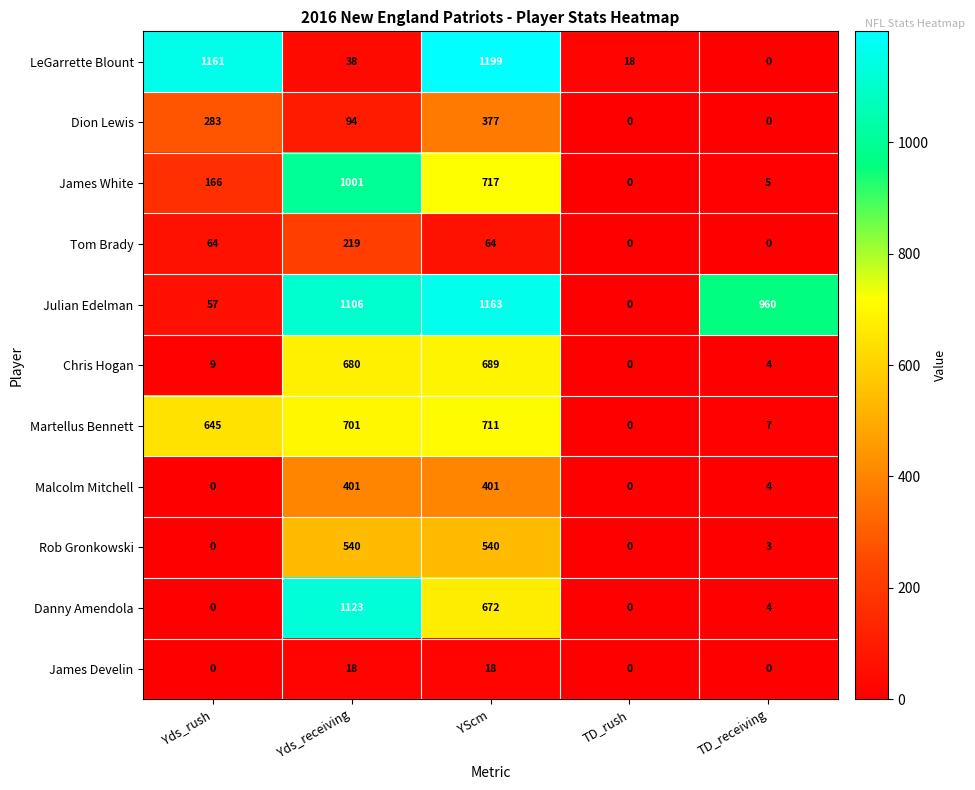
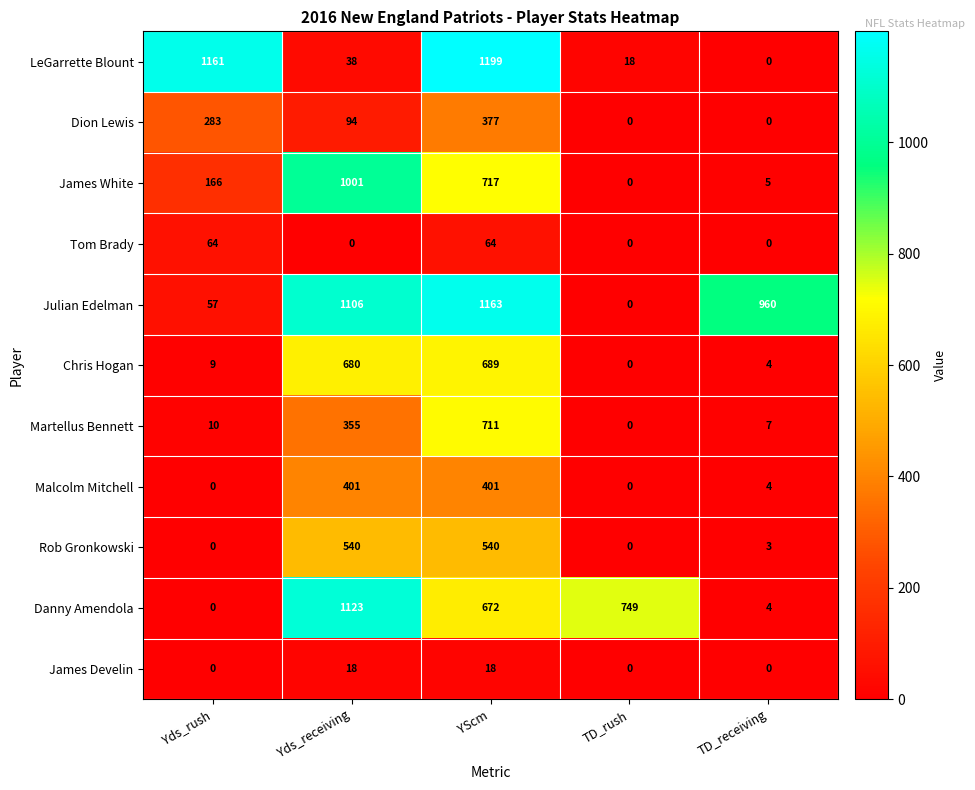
Tom Brady, Yds_receiving: 219 -> 0
Martellus Bennett, Yds_rush: 645 -> 10
Martellus Bennett, Yds_receiving: 701 -> 355
Danny Amendola, TD_rush: 0 -> 749
